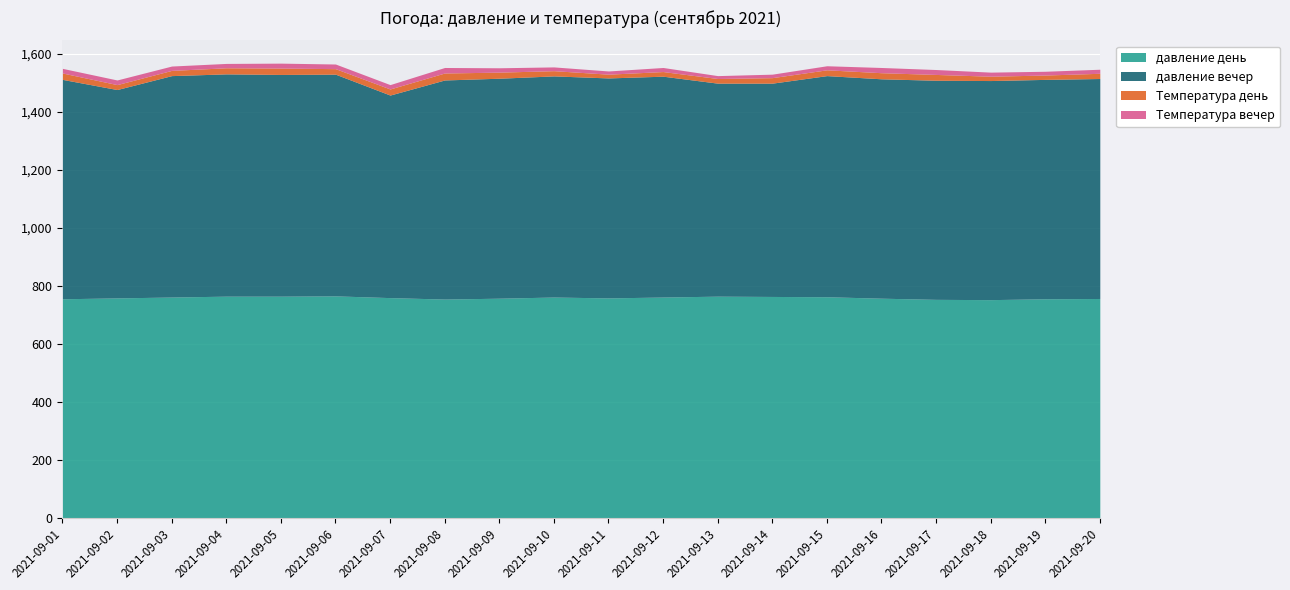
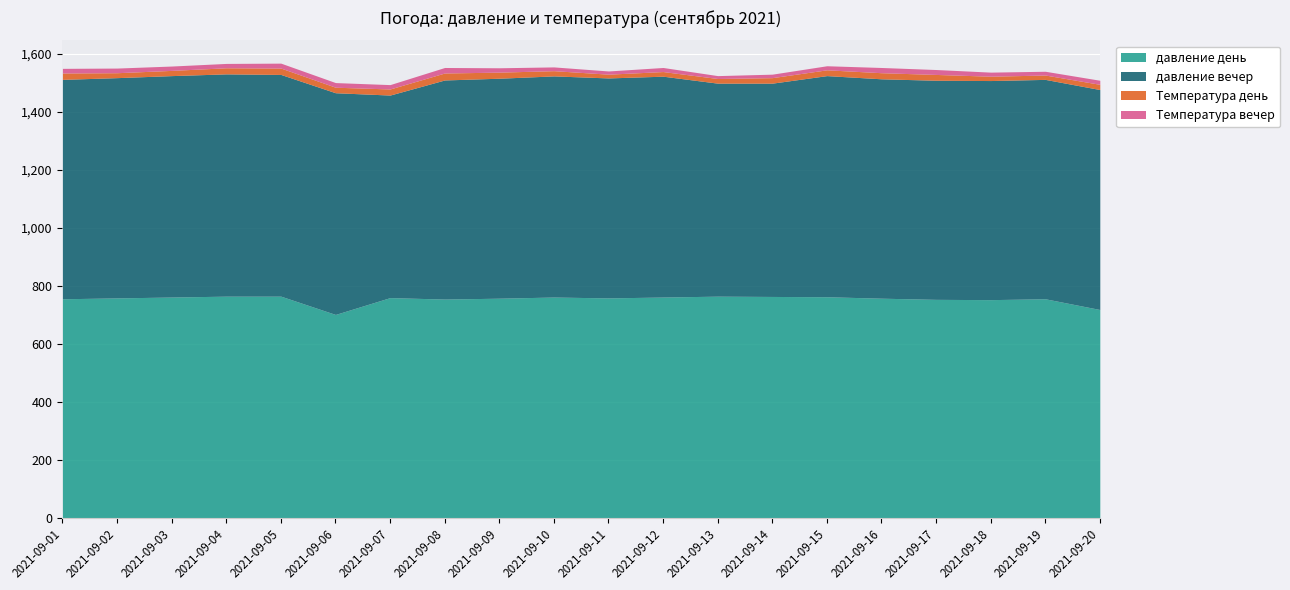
давление вечер, 2021-09-02: 720 -> 760
давление день, 2021-09-06: 770 -> 700
давление день, 2021-09-20: 760 -> 720
